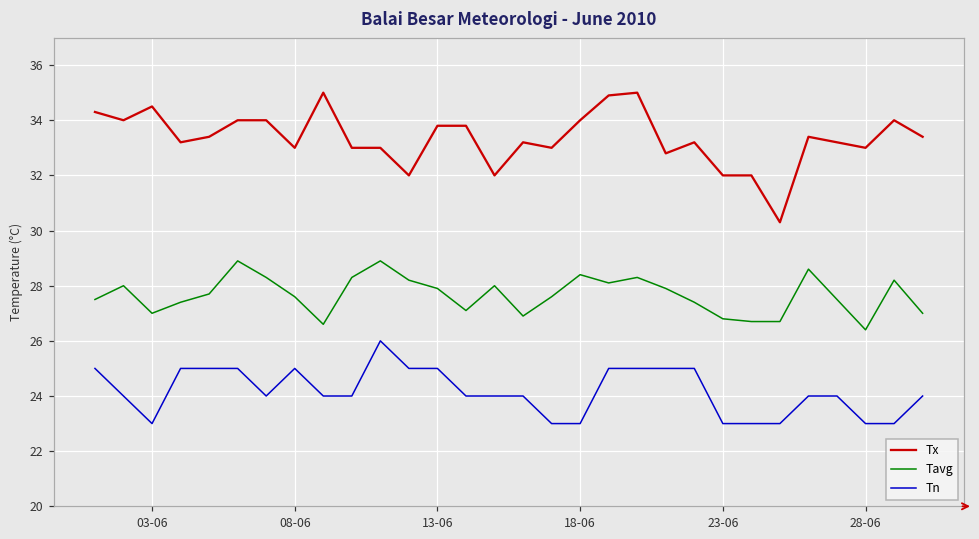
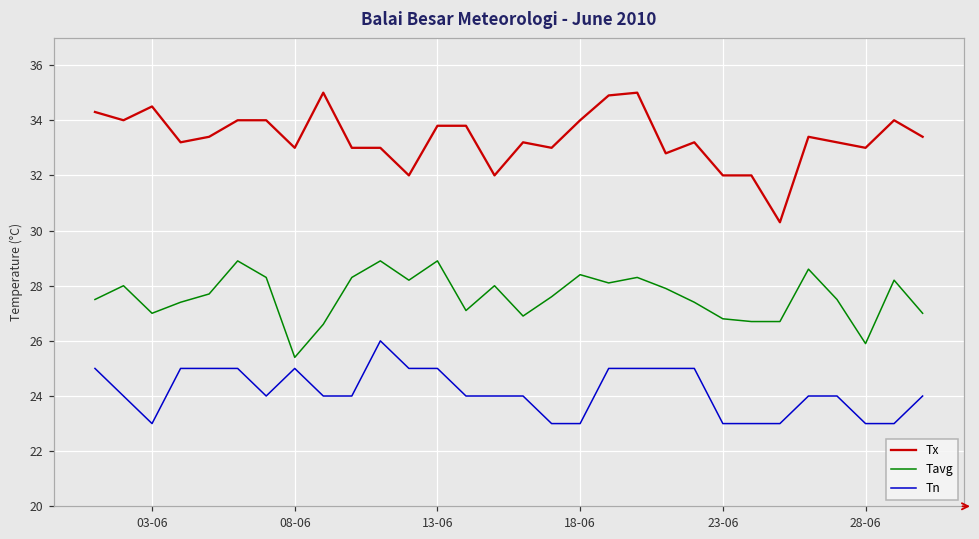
Tavg, 08-06: 27.6 -> 25.4
Tavg, 13-06: 27.9 -> 28.9
Tavg, 28-06: 26.4 -> 25.9
